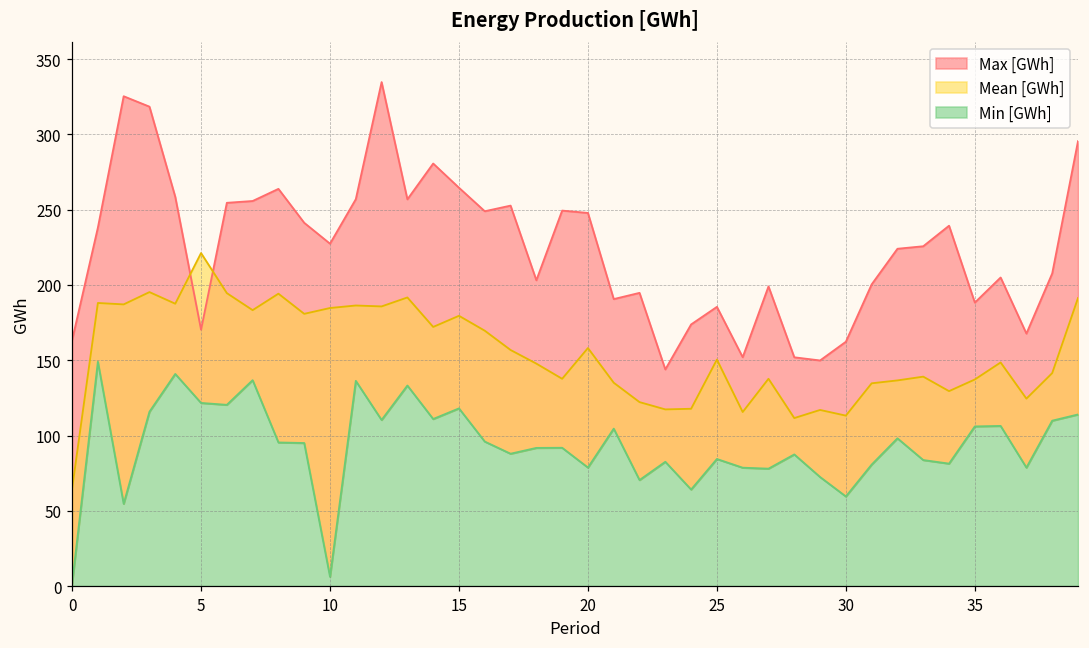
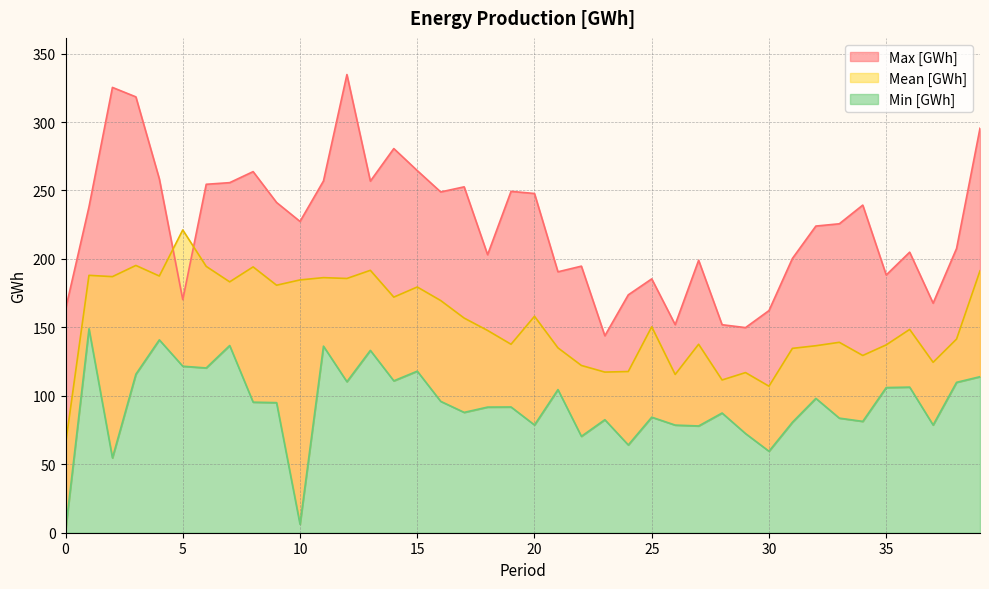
Mean [GWh], 30: 113 -> 107
